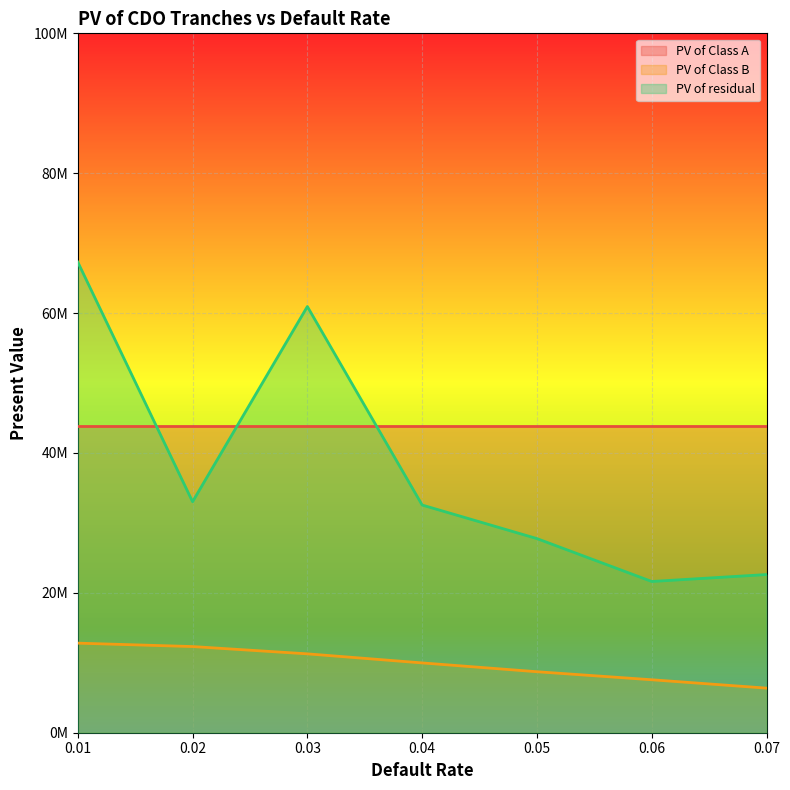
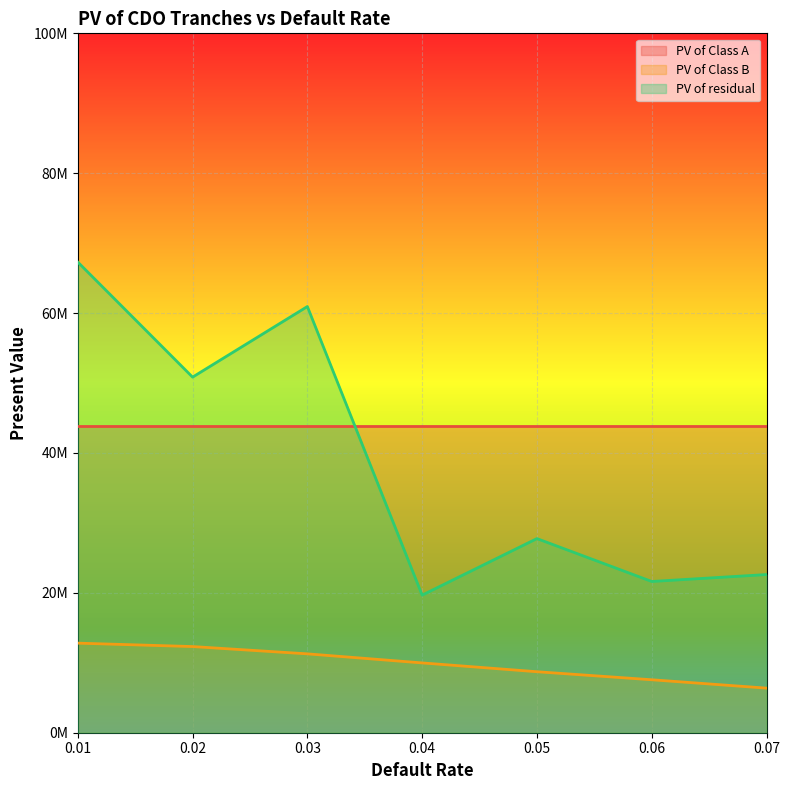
PV of residual, 0.02: 33000000 -> 51000000
PV of residual, 0.04: 33000000 -> 20000000
